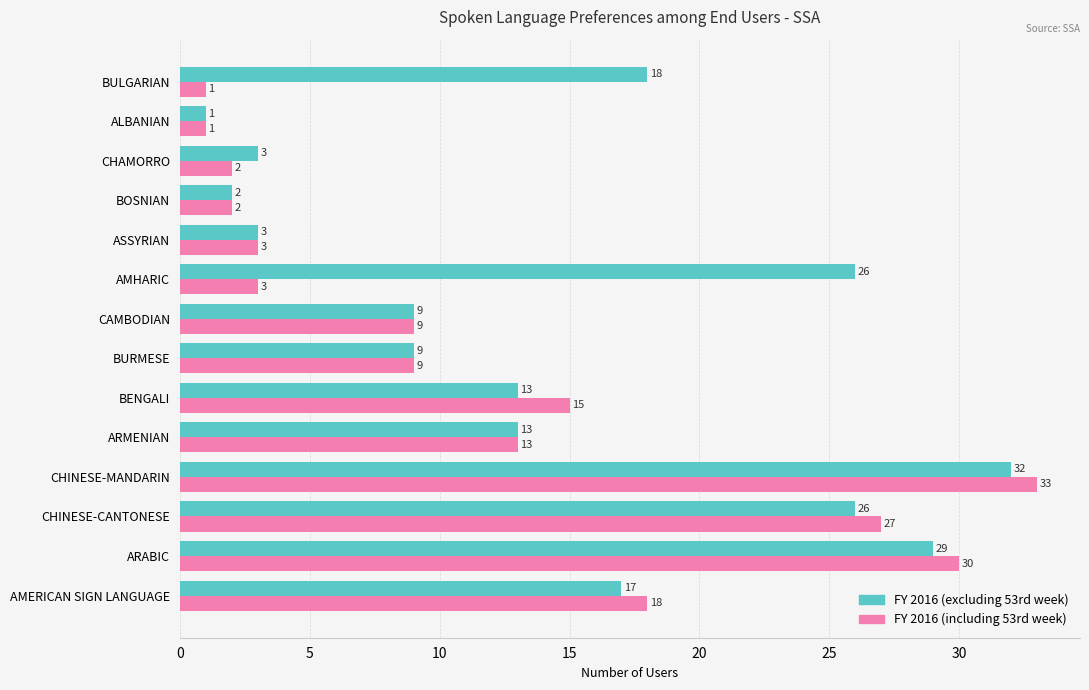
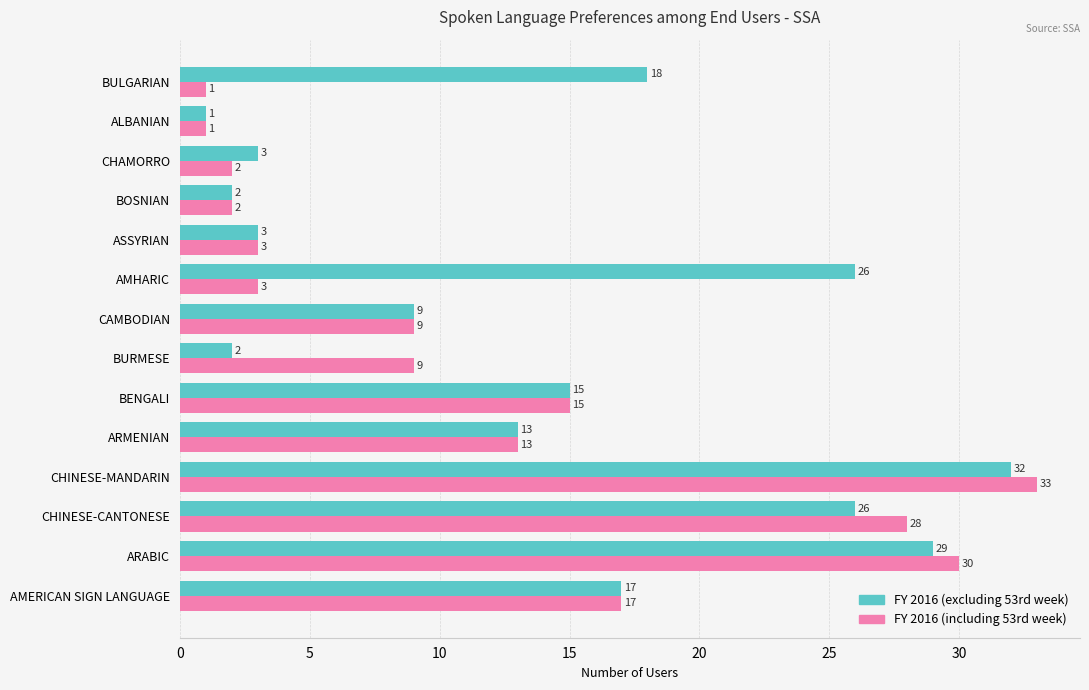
FY 2016 (excluding 53rd week), BURMESE: 9 -> 2
FY 2016 (excluding 53rd week), BENGALI: 13 -> 15
FY 2016 (including 53rd week), CHINESE-CANTONESE: 27 -> 28
FY 2016 (including 53rd week), AMERICAN SIGN LANGUAGE: 18 -> 17
